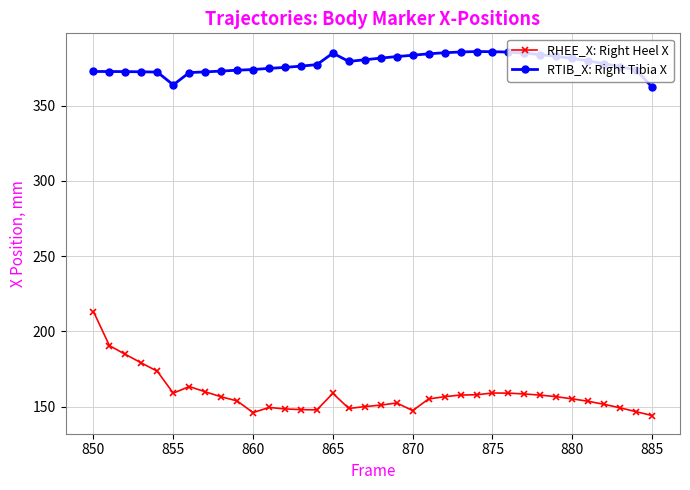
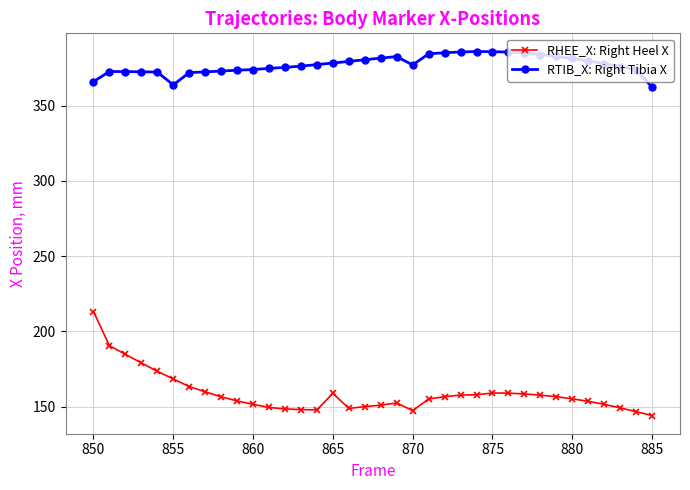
RTIB_X: Right Tibia X, 850: 373 -> 366
RHEE_X: Right Heel X, 855: 159 -> 168
RHEE_X: Right Heel X, 860: 146 -> 152
RTIB_X: Right Tibia X, 865: 385 -> 378
RTIB_X: Right Tibia X, 870: 384 -> 377
